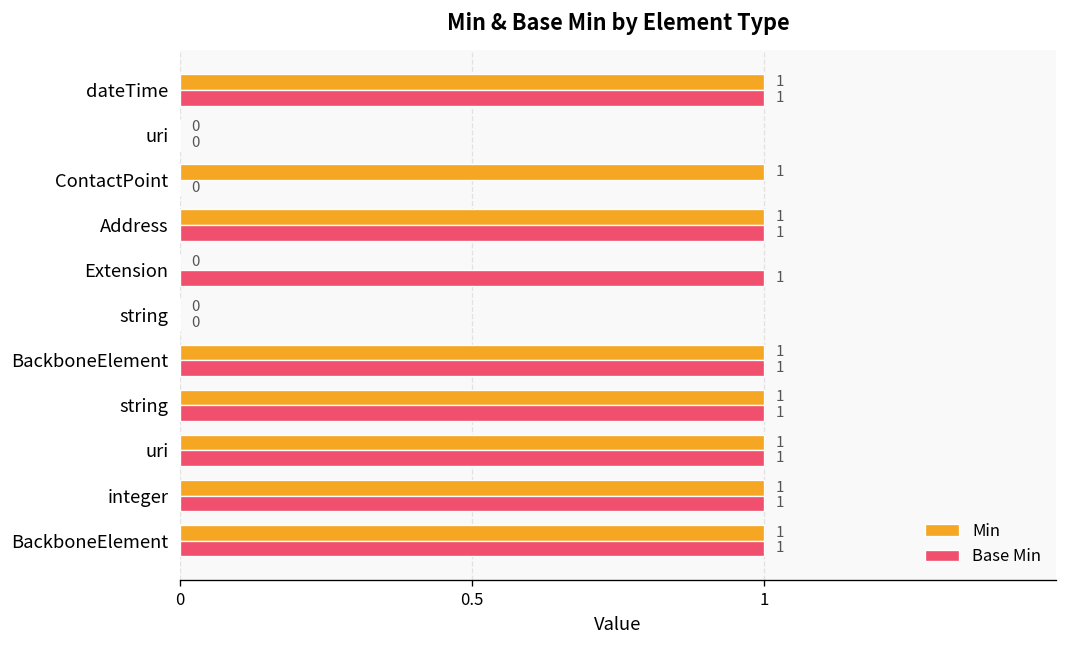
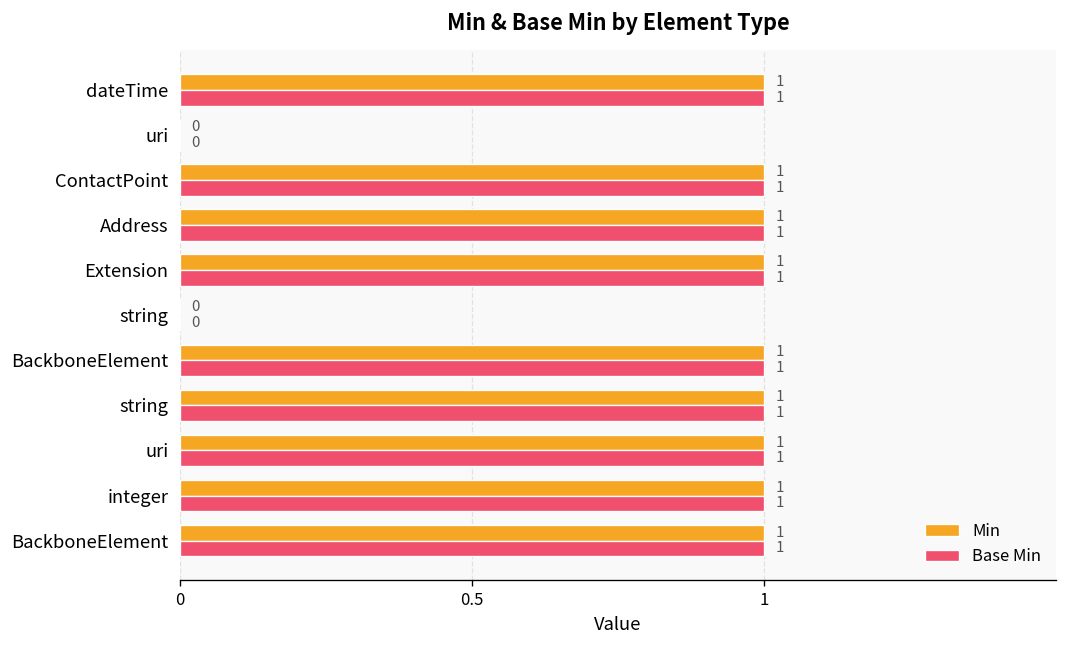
Base Min, ContactPoint: 0 -> 1
Min, Extension: 0 -> 1
